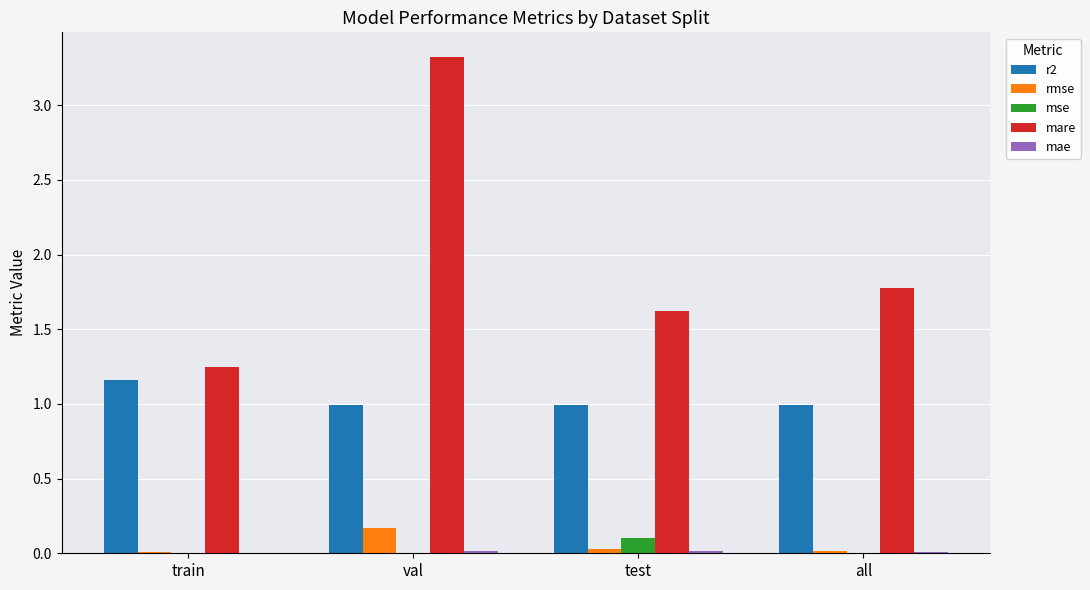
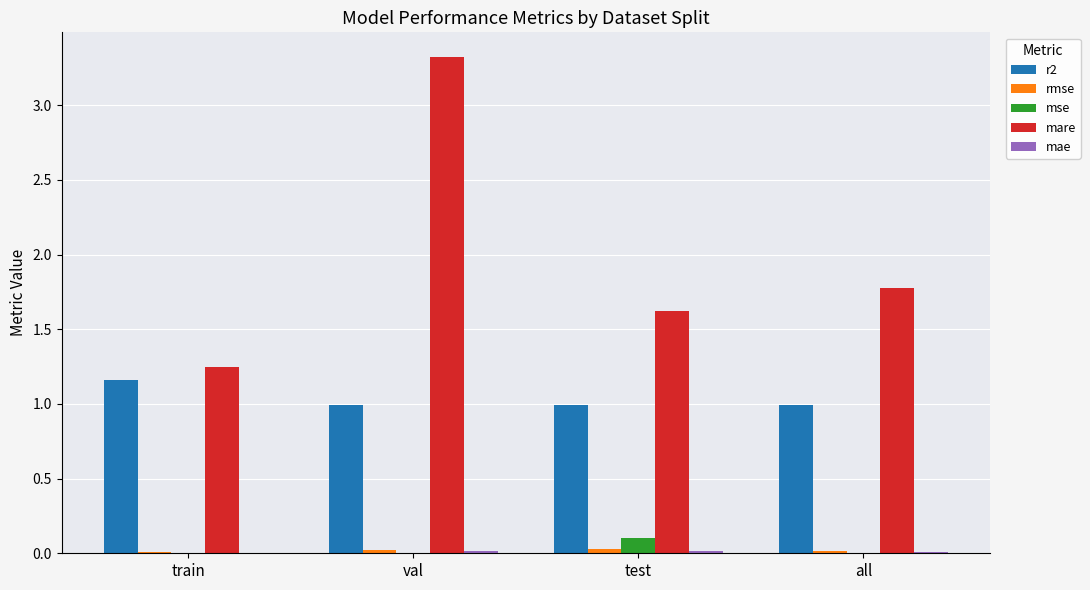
rmse, val: 0.17 -> 0.02
